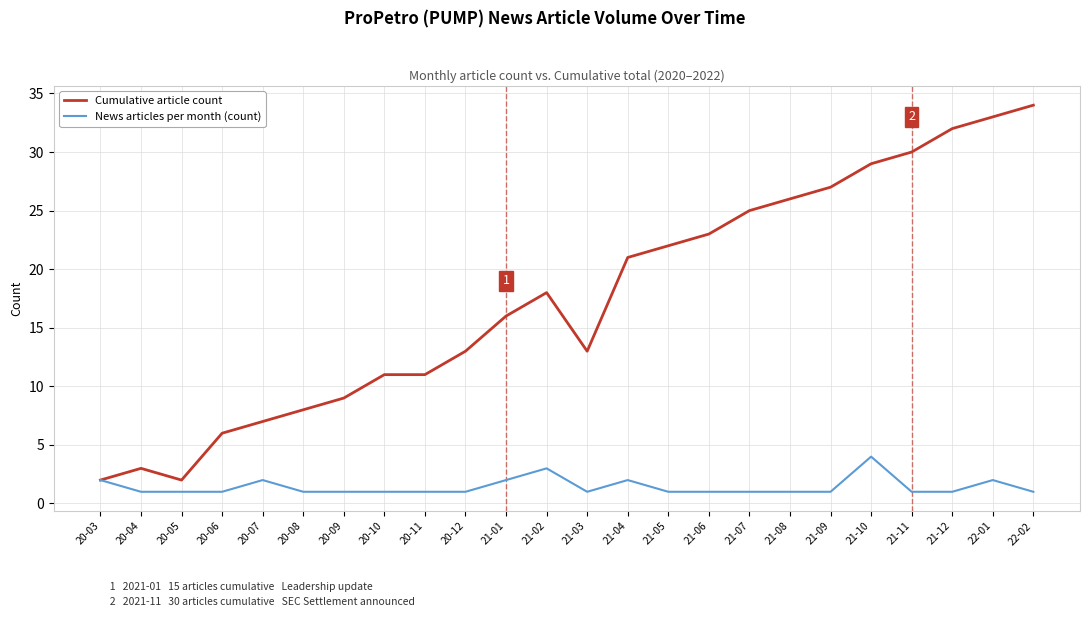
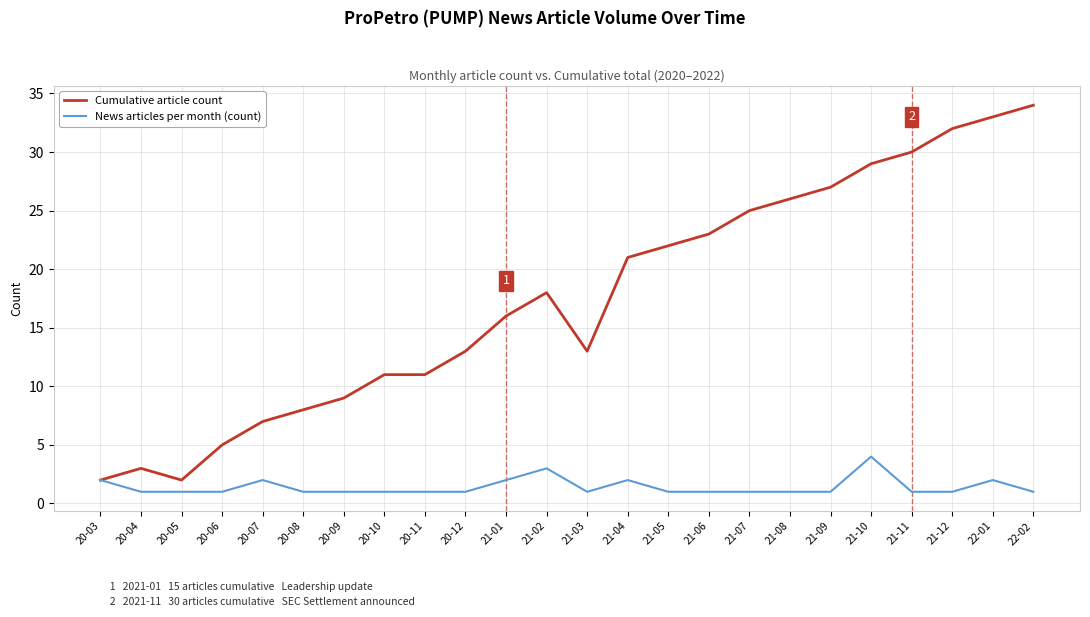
Cumulative article count, 20-06: 6 -> 5
